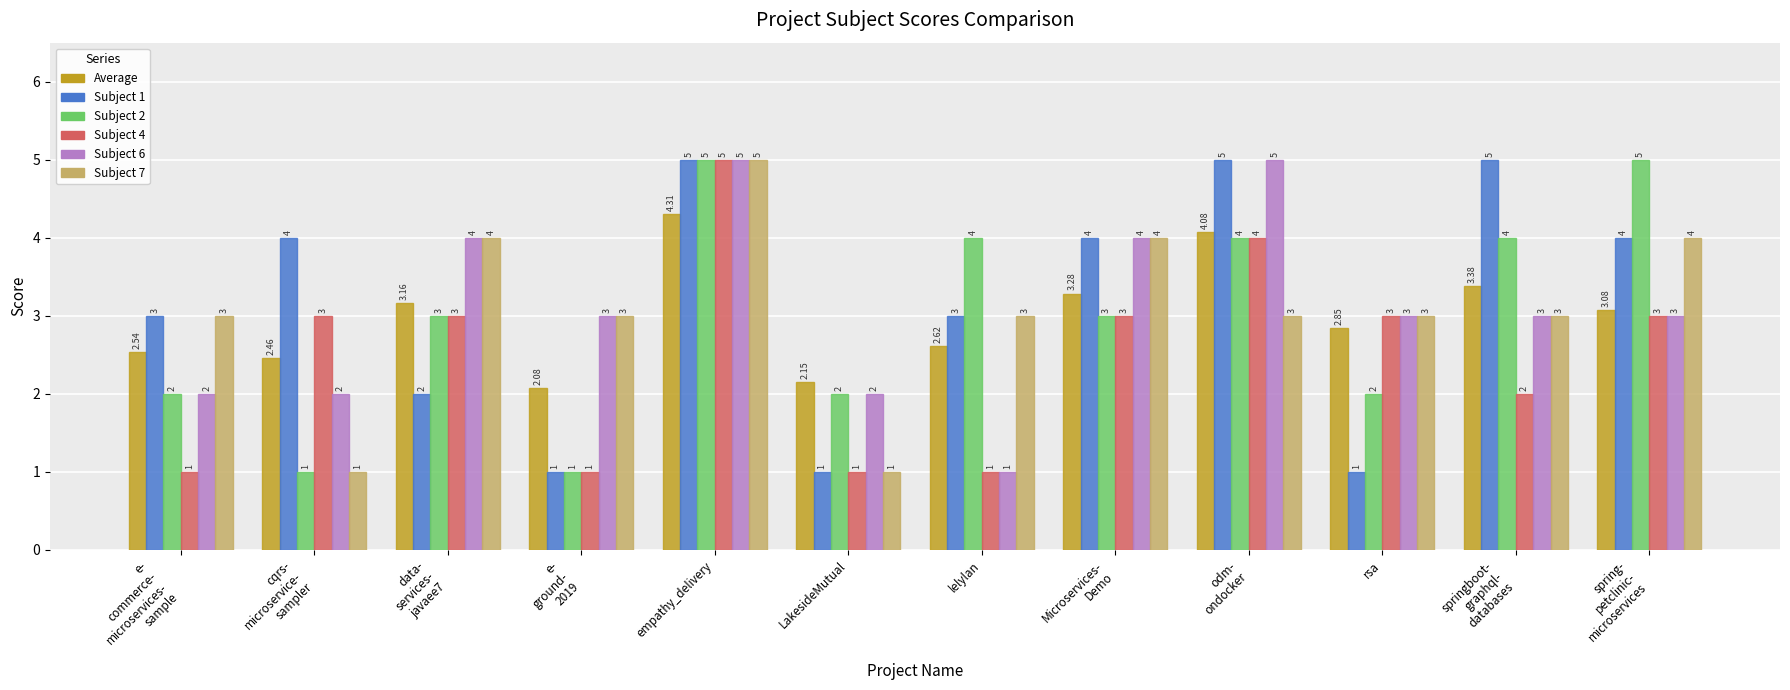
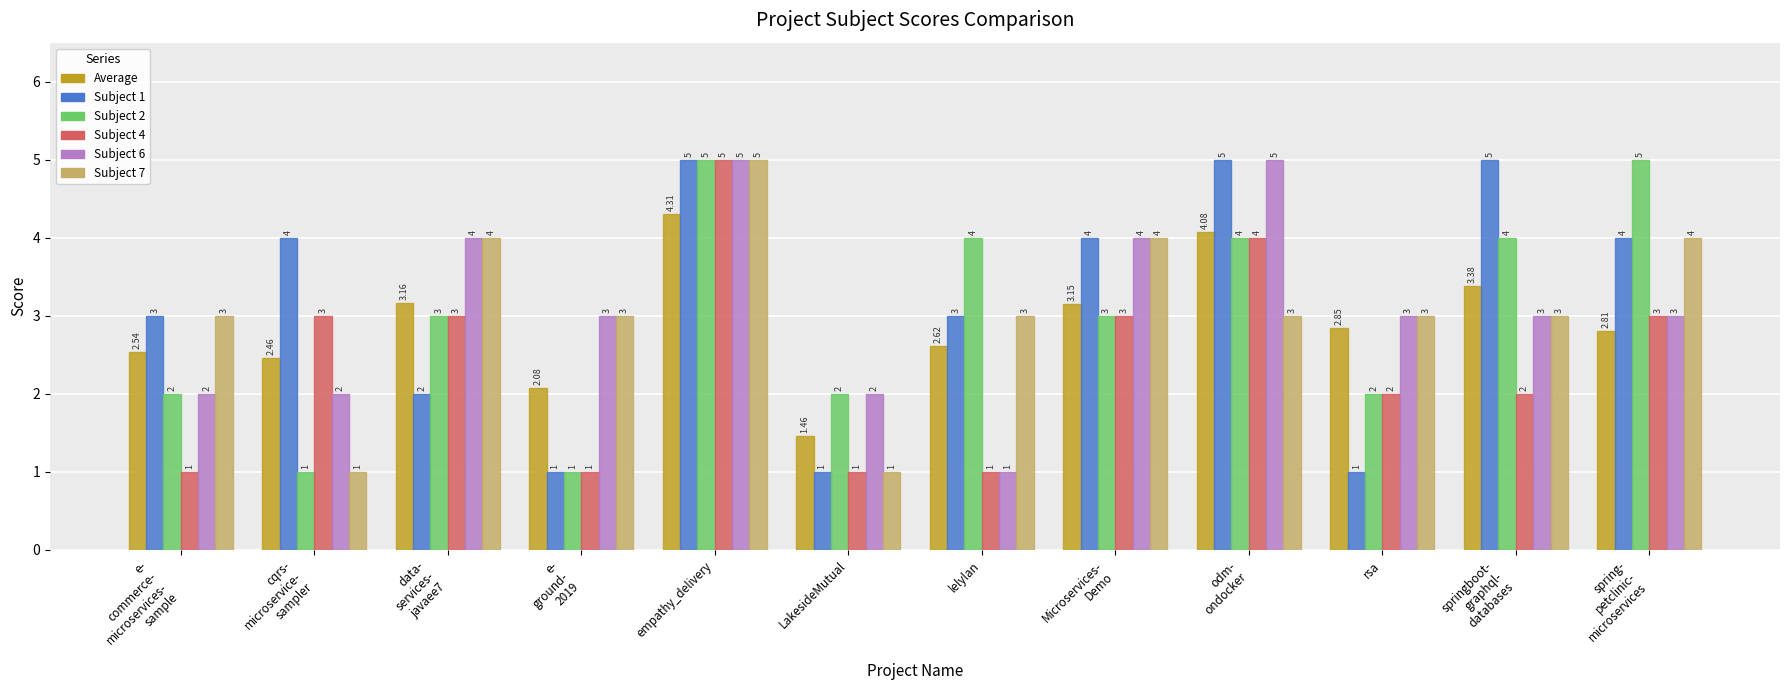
Average, LakesideMutual: 2.15 -> 1.46
Average, Microservices- Demo: 3.28 -> 3.15
Subject 4, rsa: 3 -> 2
Average, spring- petclinic- microservices: 3.08 -> 2.81
